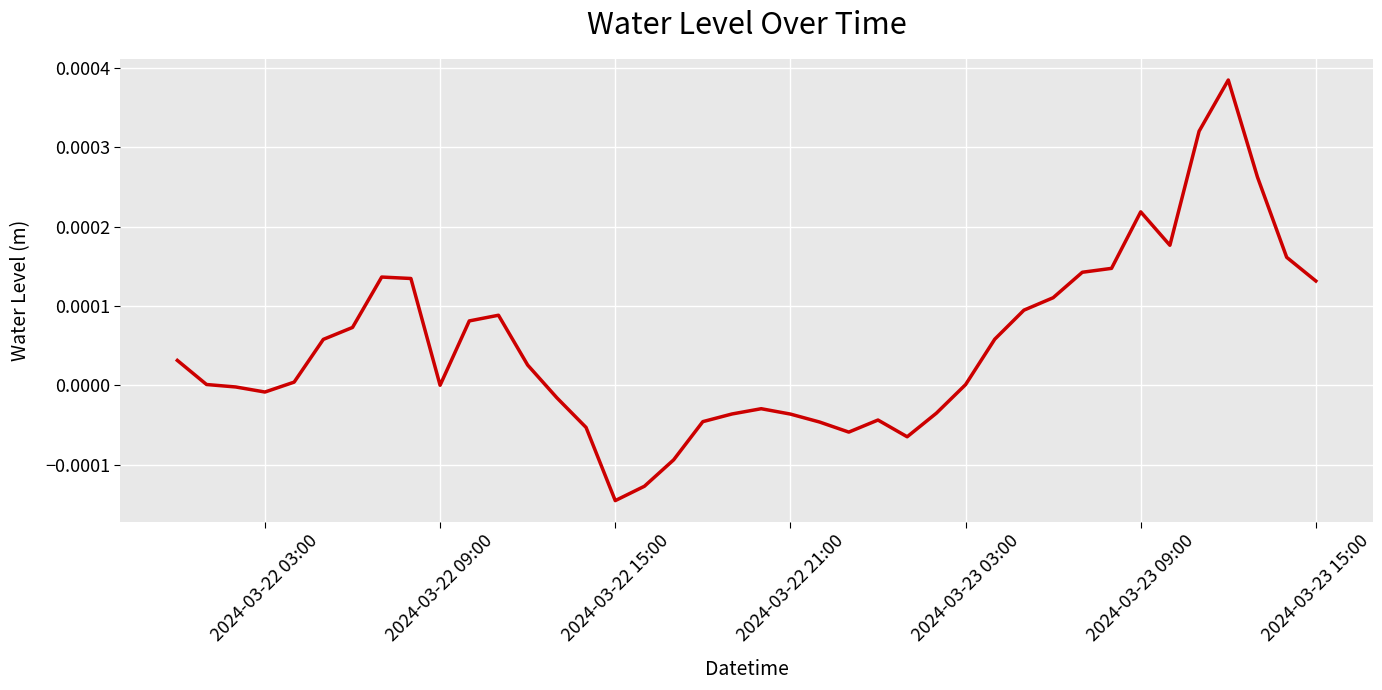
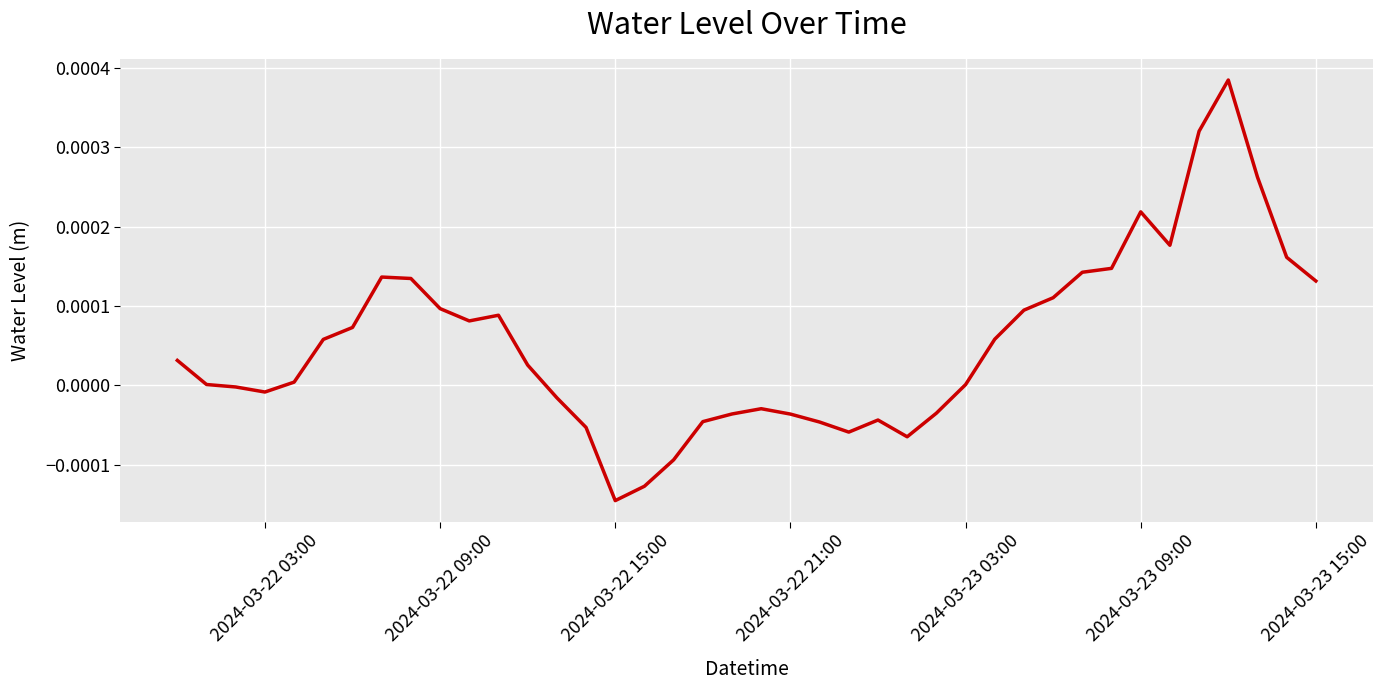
2024-03-22 09:00: 0.0000 -> 0.0001
